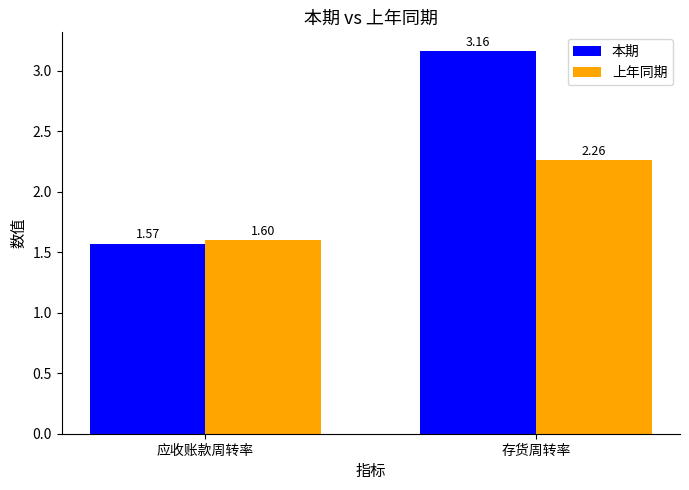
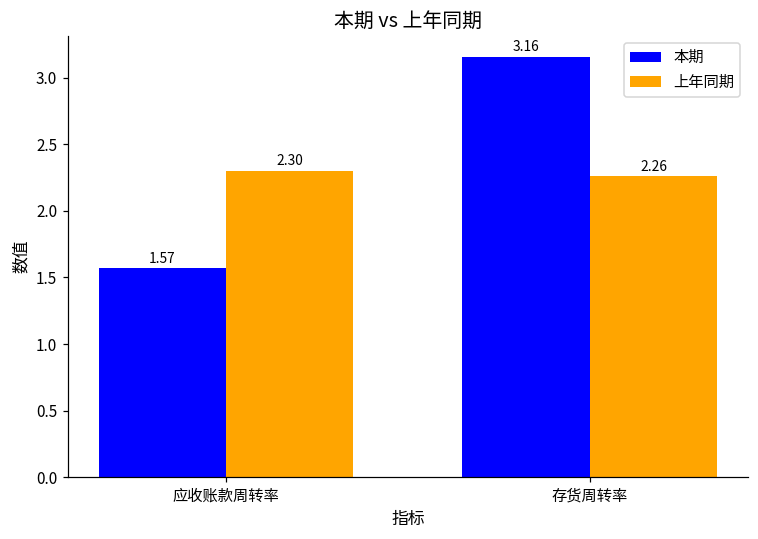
上年同期, 应收账款周转率: 1.60 -> 2.30
